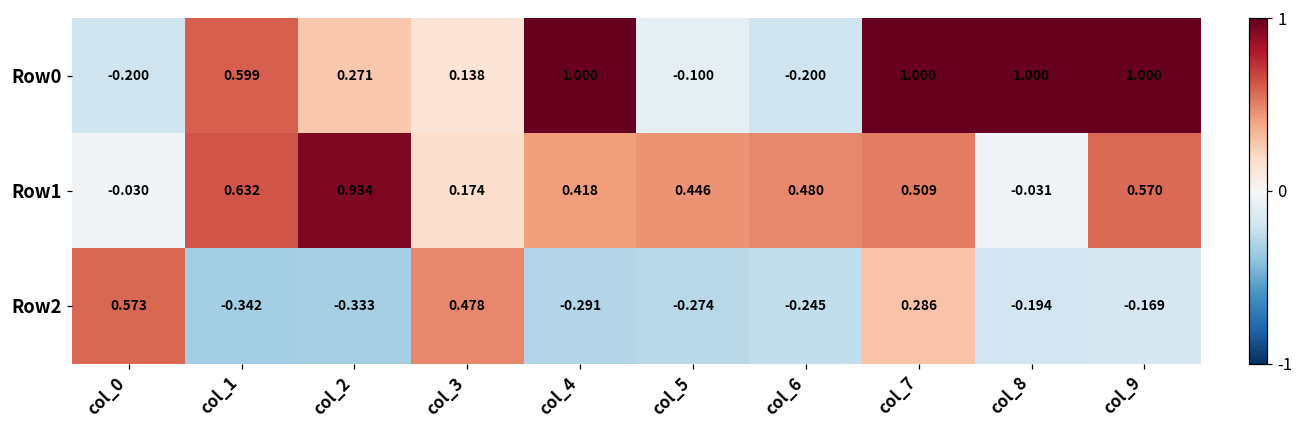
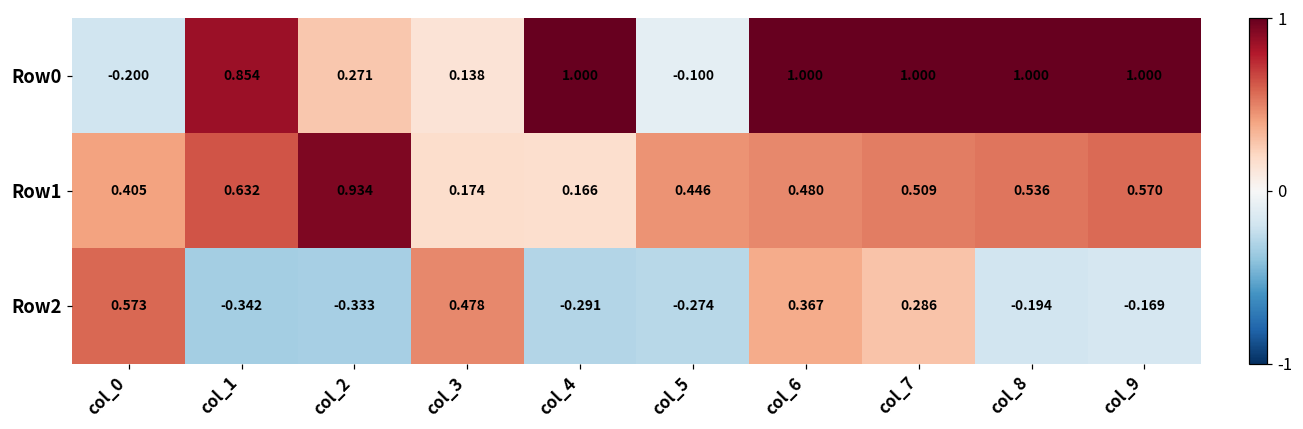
Row0, col_1: 0.599 -> 0.854
Row0, col_6: -0.200 -> 1.000
Row1, col_0: -0.030 -> 0.405
Row1, col_4: 0.418 -> 0.166
Row1, col_8: -0.031 -> 0.536
Row2, col_6: -0.245 -> 0.367
